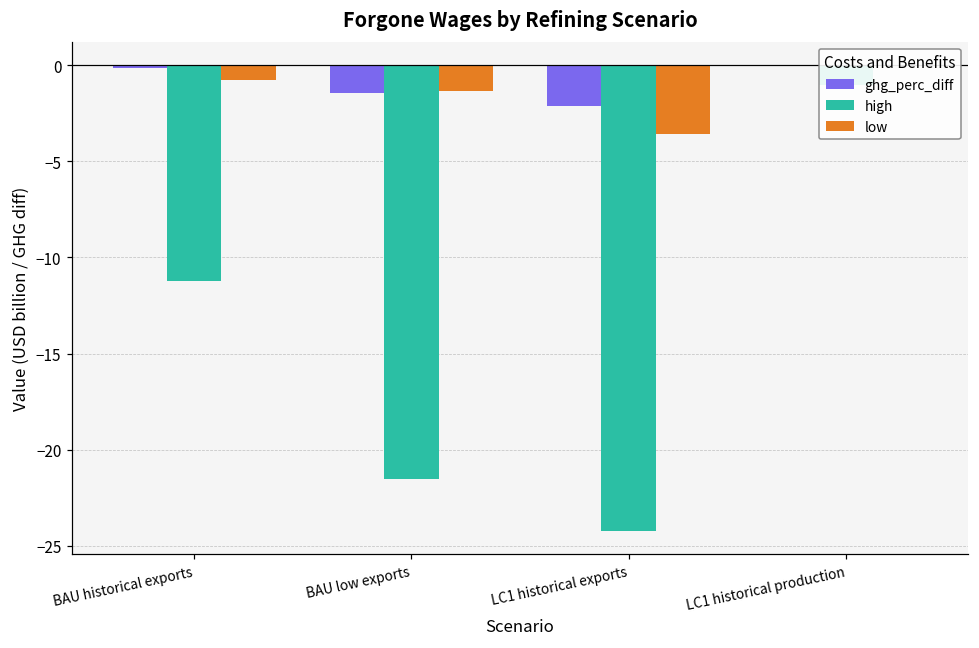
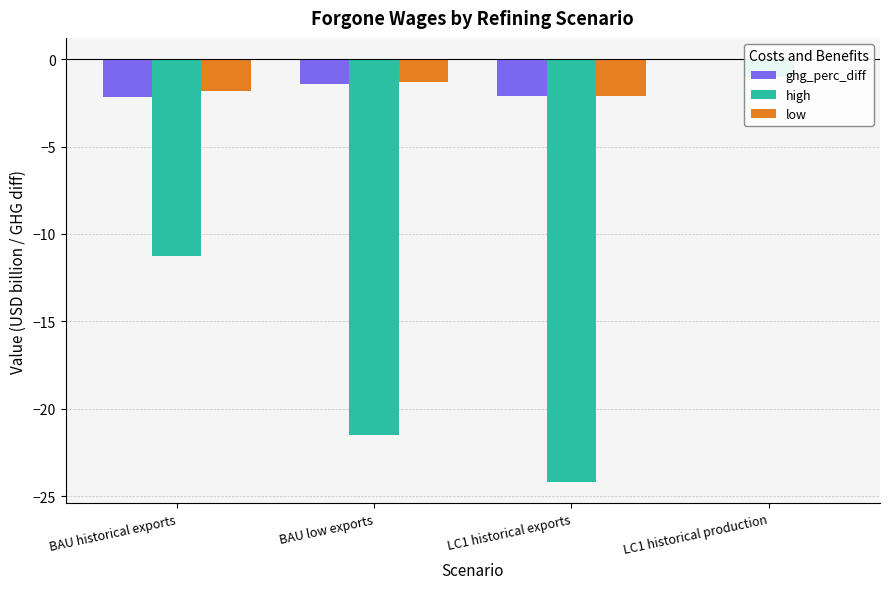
ghg_perc_diff, BAU historical exports: -0.2 -> -2.1
low, BAU historical exports: -0.8 -> -1.8
low, LC1 historical exports: -3.6 -> -2.1
